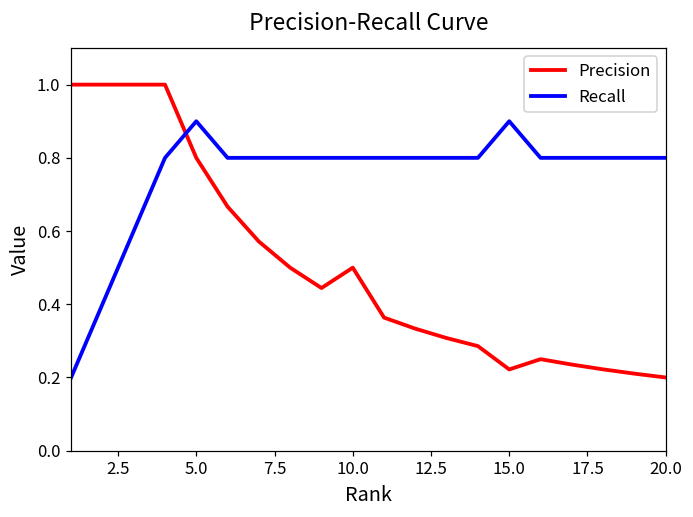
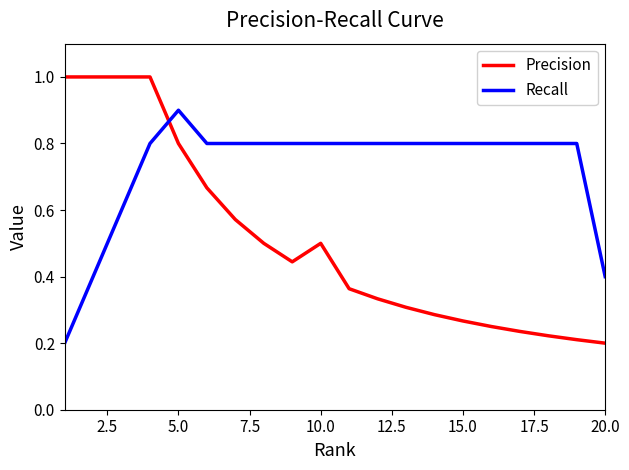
Precision, 15.0: 0.22 -> 0.27
Recall, 15.0: 0.9 -> 0.8
Recall, 20.0: 0.8 -> 0.4
